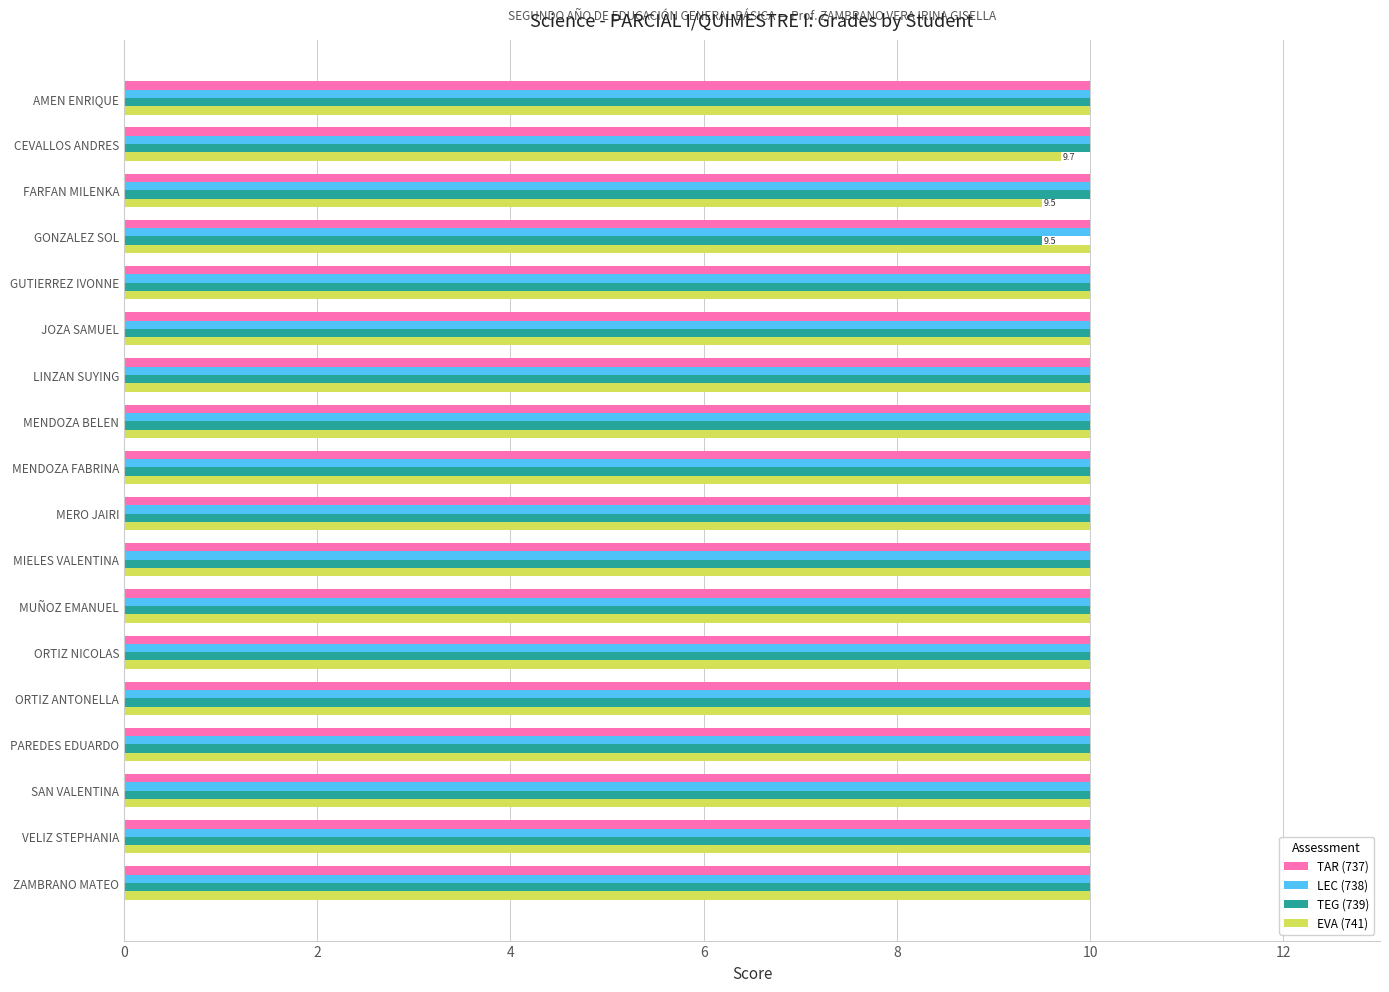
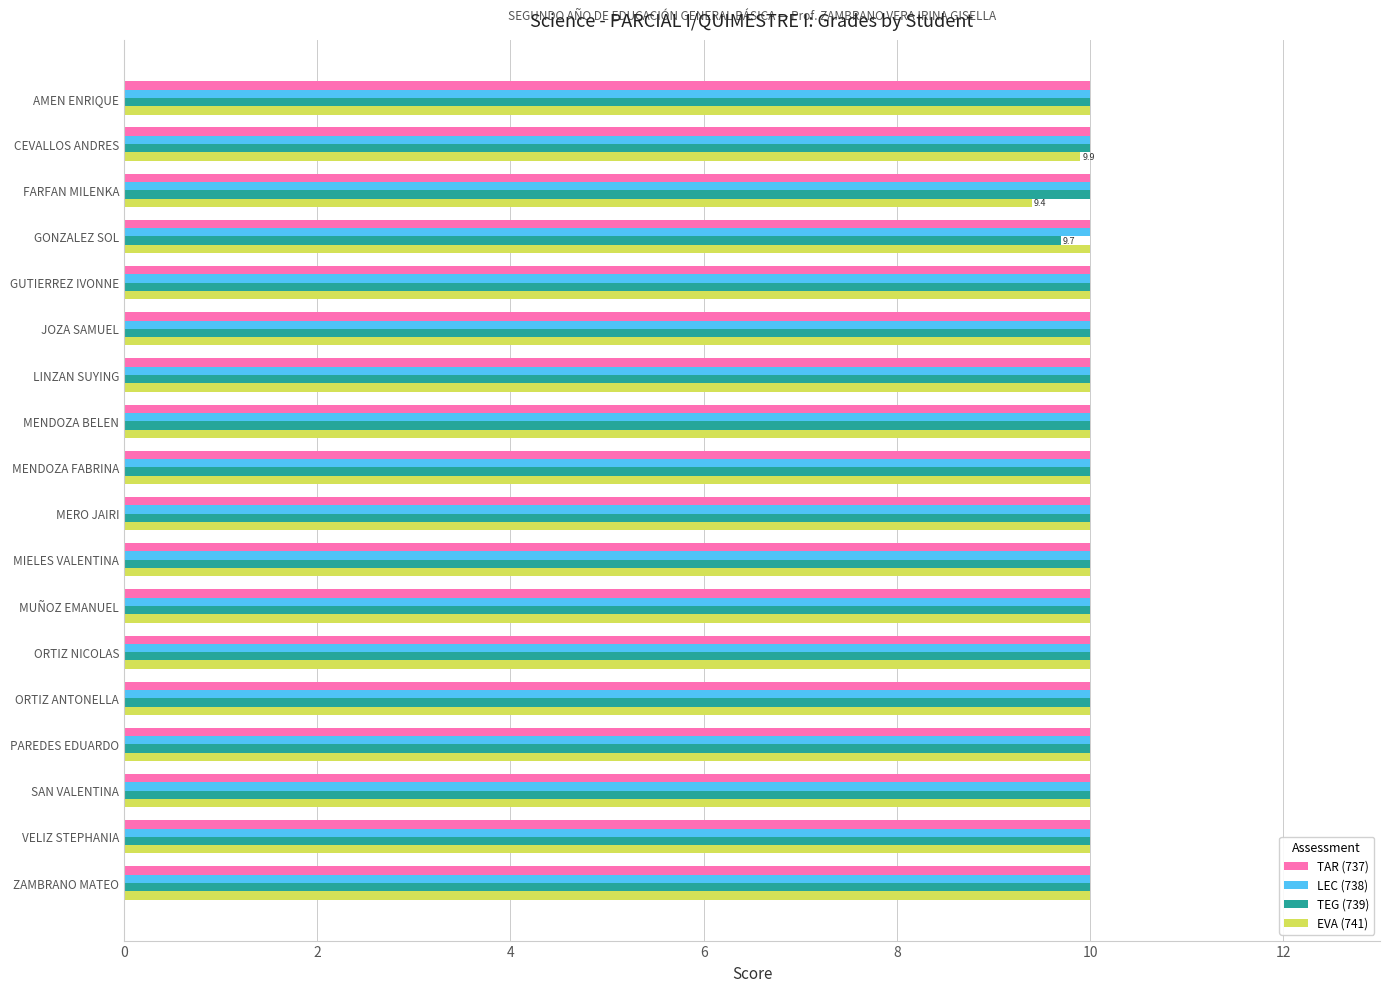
EVA (741), CEVALLOS ANDRES: 9.7 -> 9.9
EVA (741), FARFAN MILENKA: 9.5 -> 9.4
TEG (739), GONZALEZ SOL: 9.5 -> 9.7
